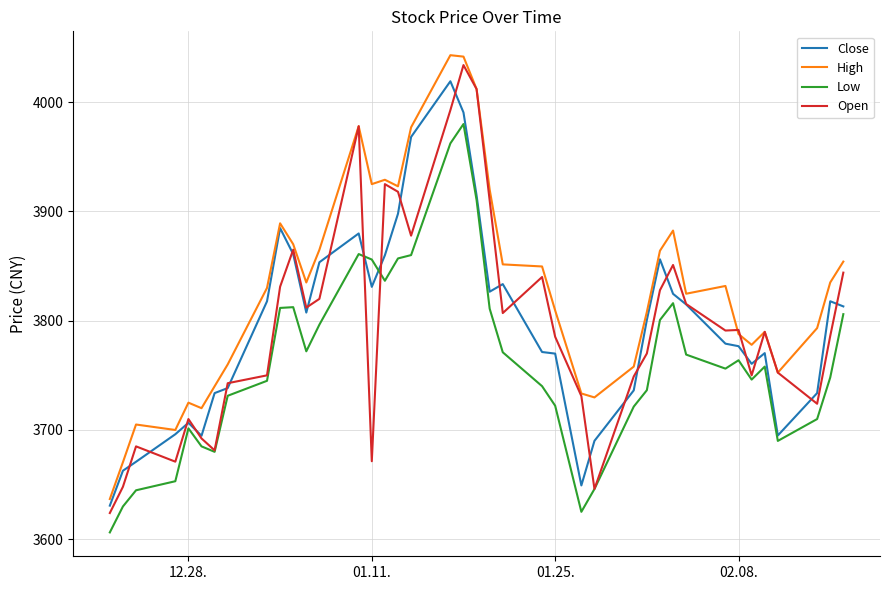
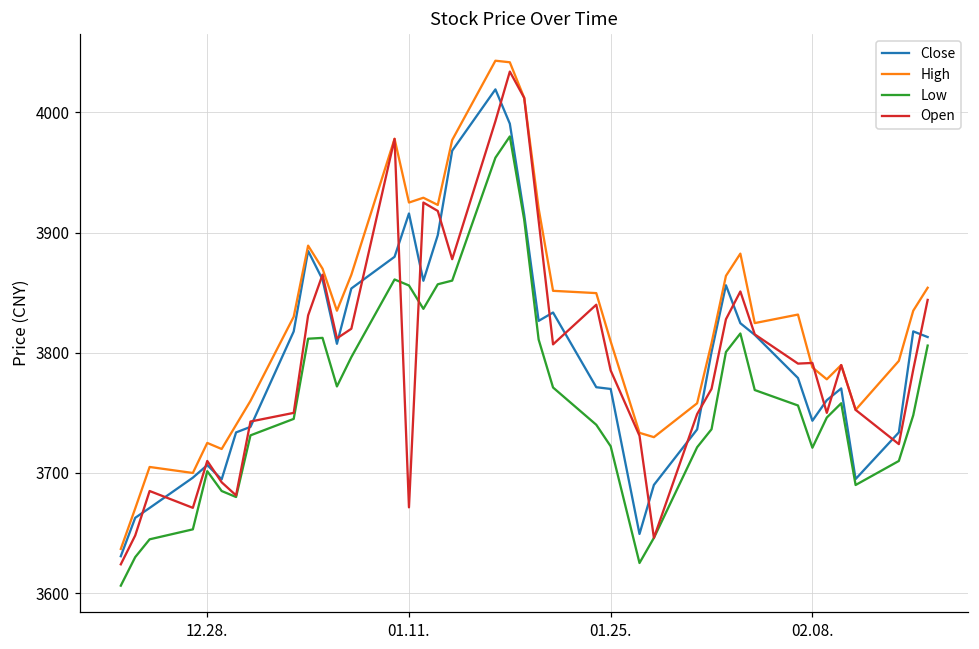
Close, 01.11.: 3831 -> 3916
Close, 02.08.: 3777 -> 3743
Low, 02.08.: 3764 -> 3721
